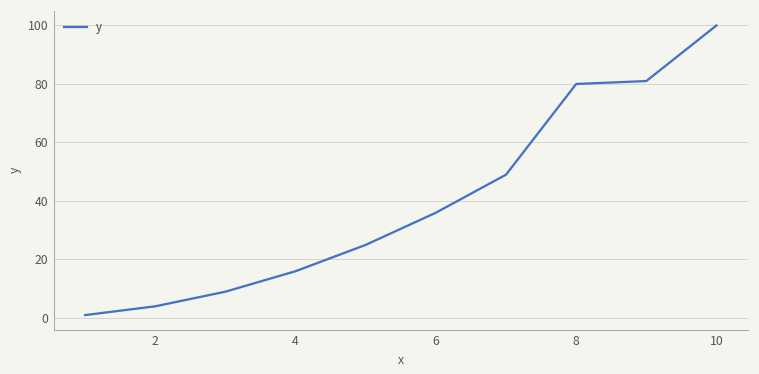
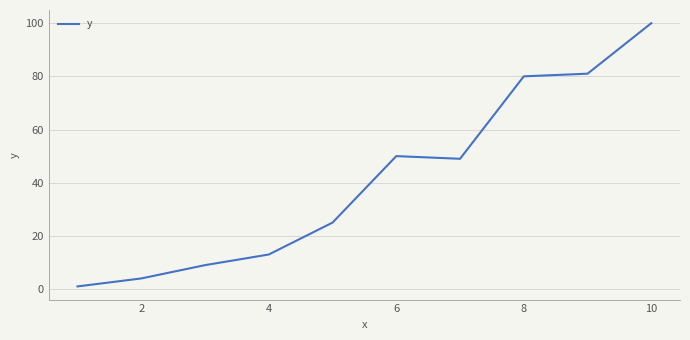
4: 16 -> 13
6: 36 -> 50
